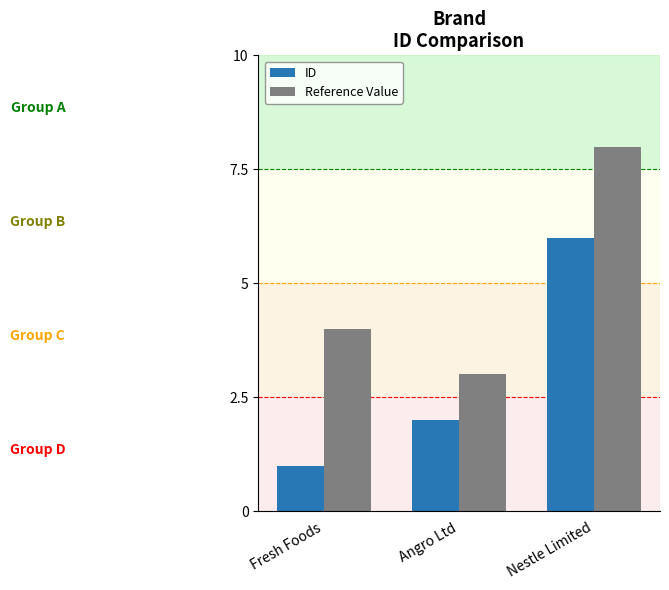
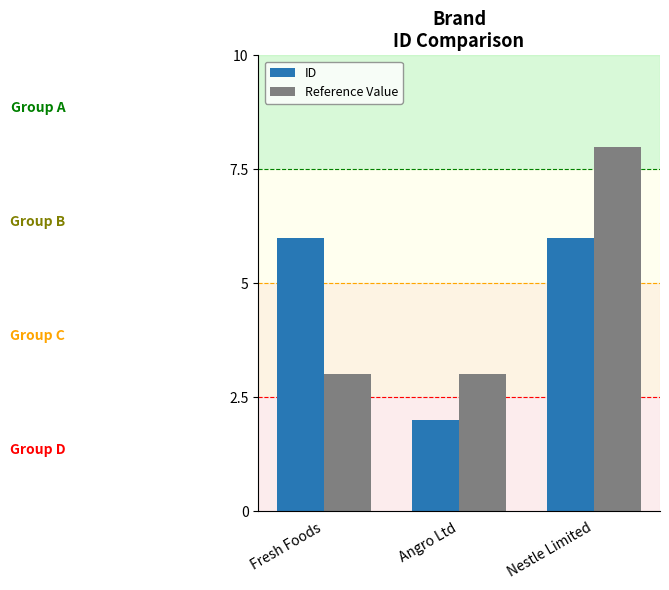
ID, Fresh Foods: 1 -> 6
Reference Value, Fresh Foods: 4 -> 3
